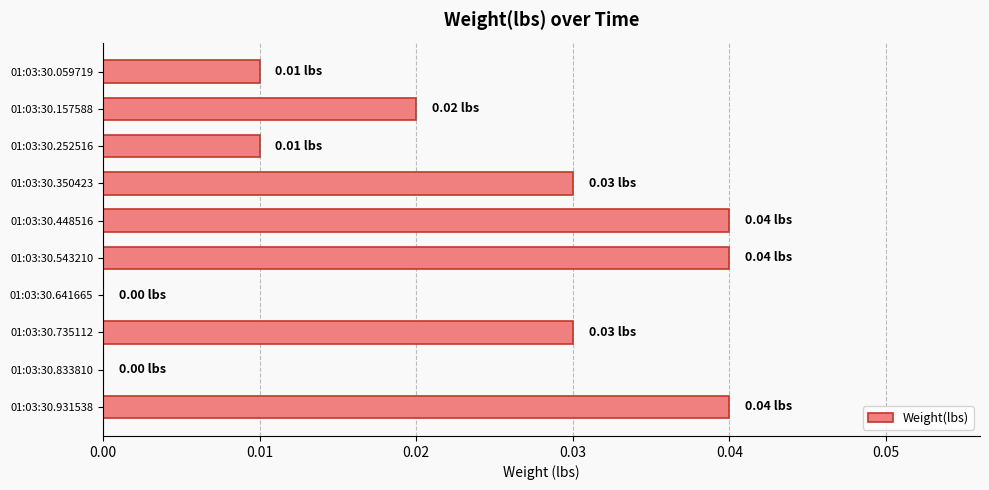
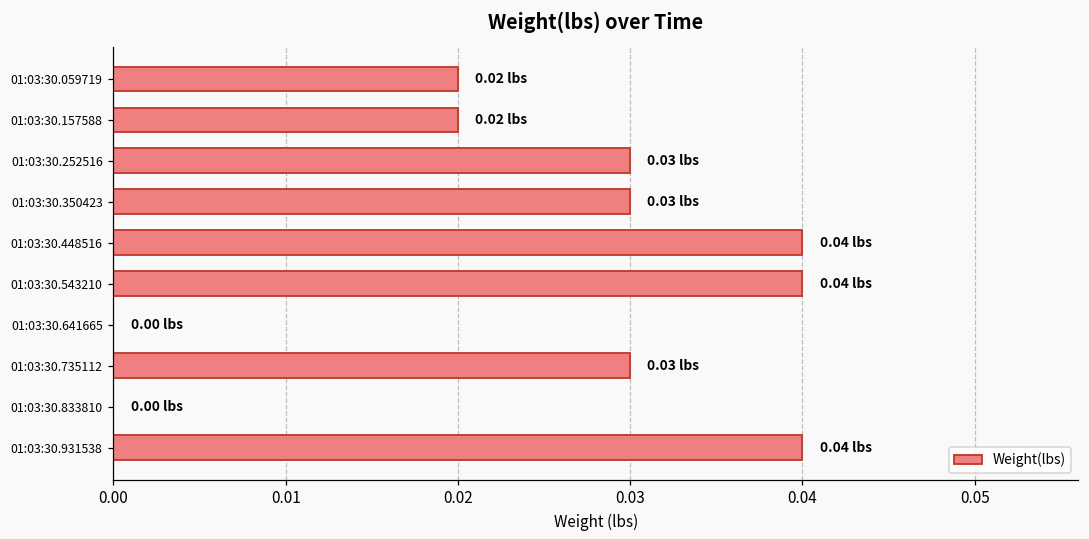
01:03:30.059719: 0.01 -> 0.02
01:03:30.252516: 0.01 -> 0.03
